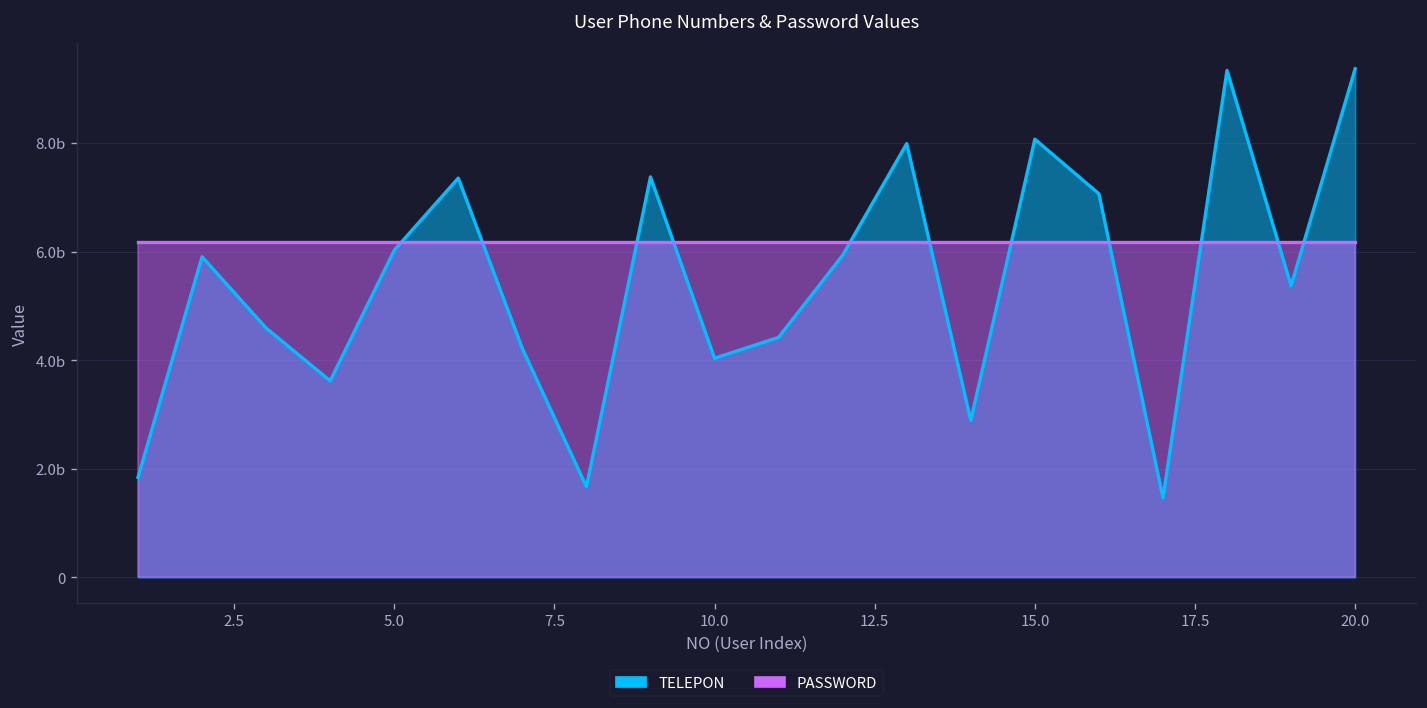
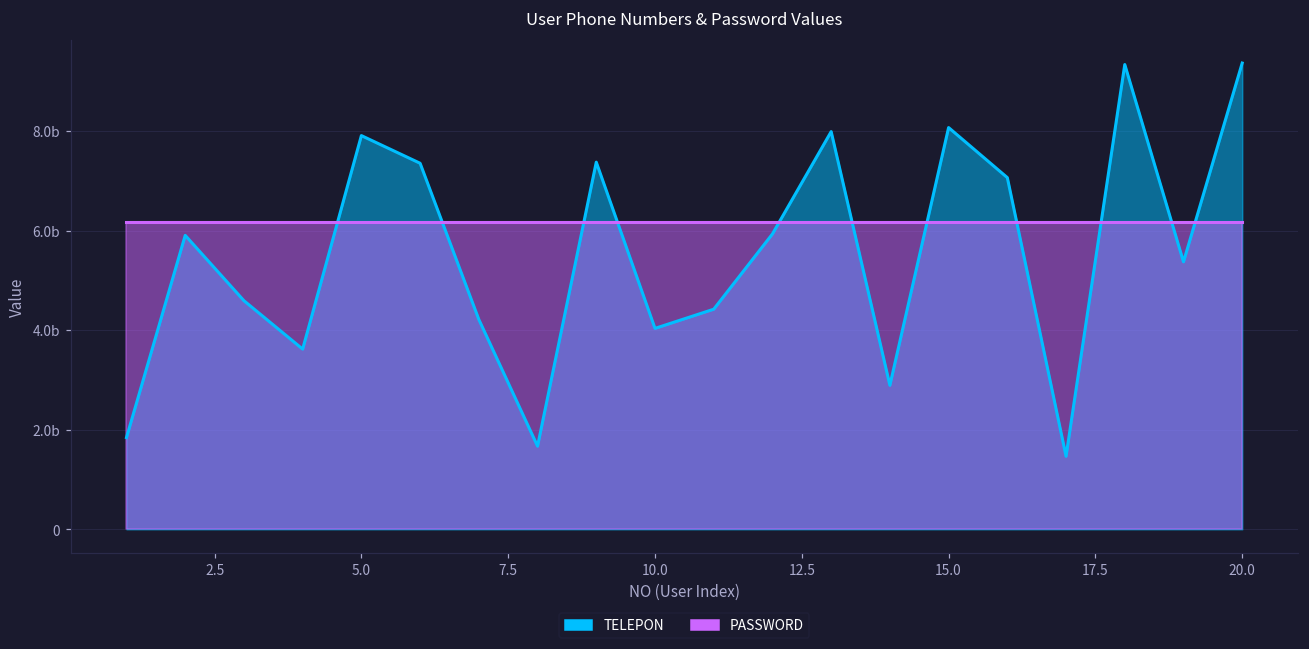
TELEPON, 5.0: 6.0b -> 7.9b
